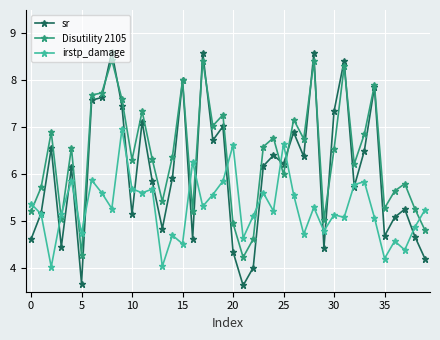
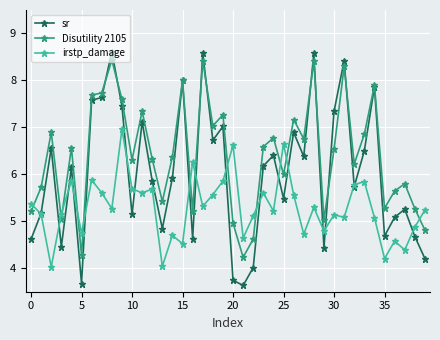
sr, 20: 4.4 -> 3.7
sr, 25: 6.2 -> 5.5
